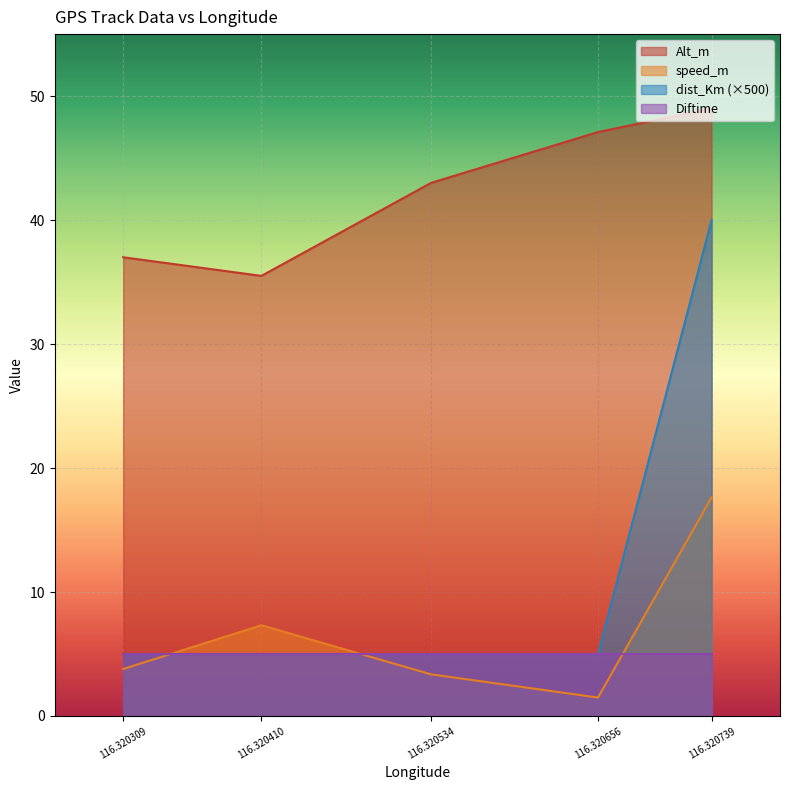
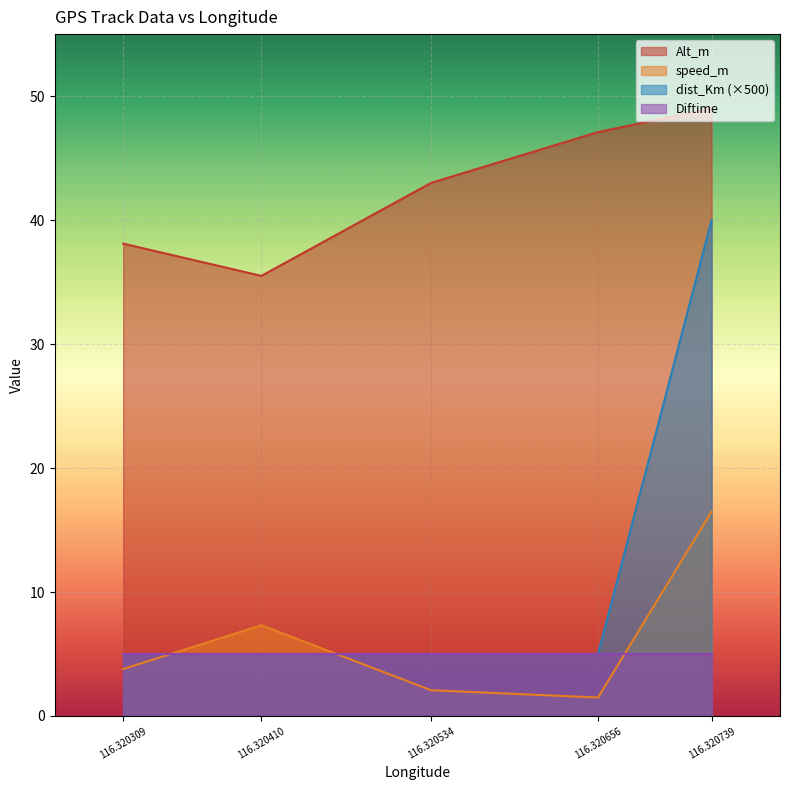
Alt_m, 116.320309: 37.0 -> 38.1
speed_m, 116.320534: 3.4 -> 2.1
speed_m, 116.320739: 17.6 -> 16.5
